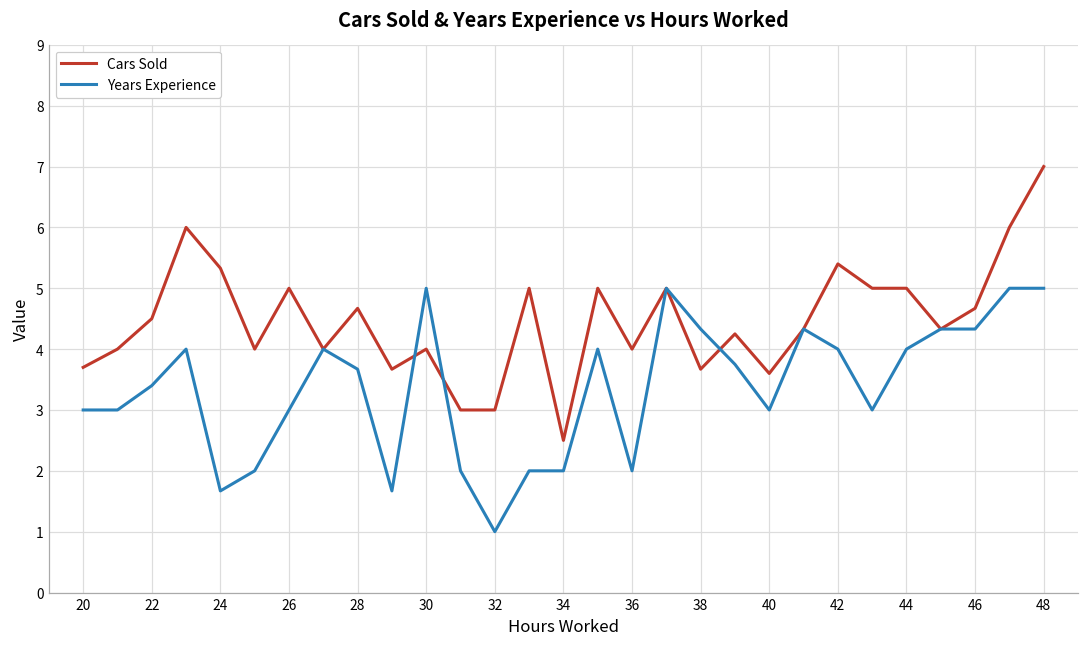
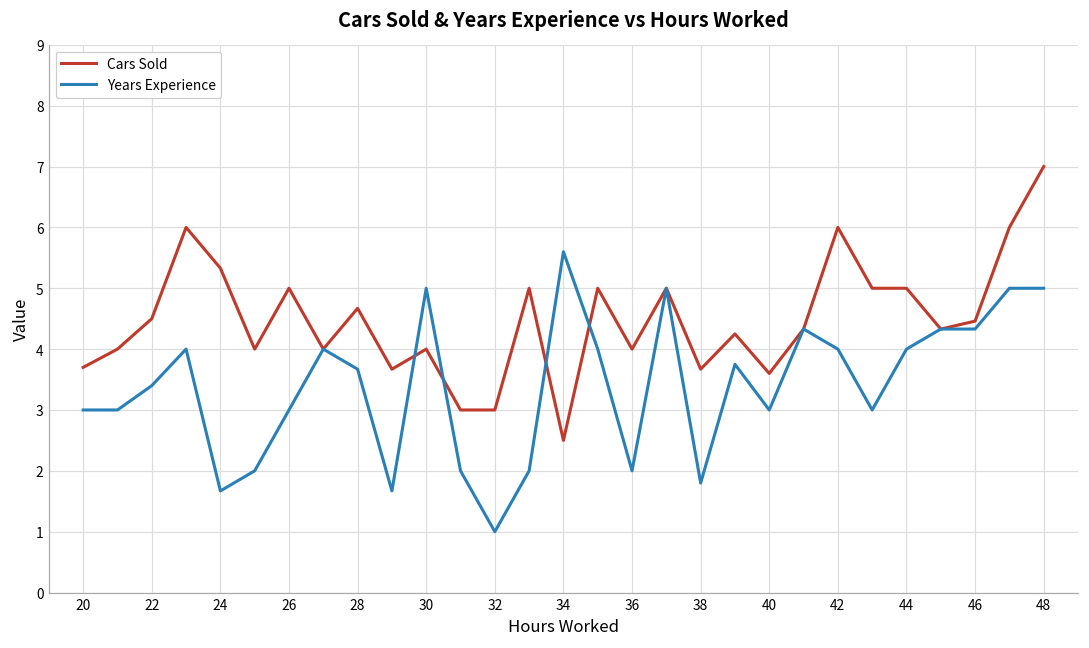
Years Experience, 34: 2.0 -> 5.6
Years Experience, 38: 4.3 -> 1.8
Cars Sold, 42: 5.4 -> 6.0
Cars Sold, 46: 4.7 -> 4.5
